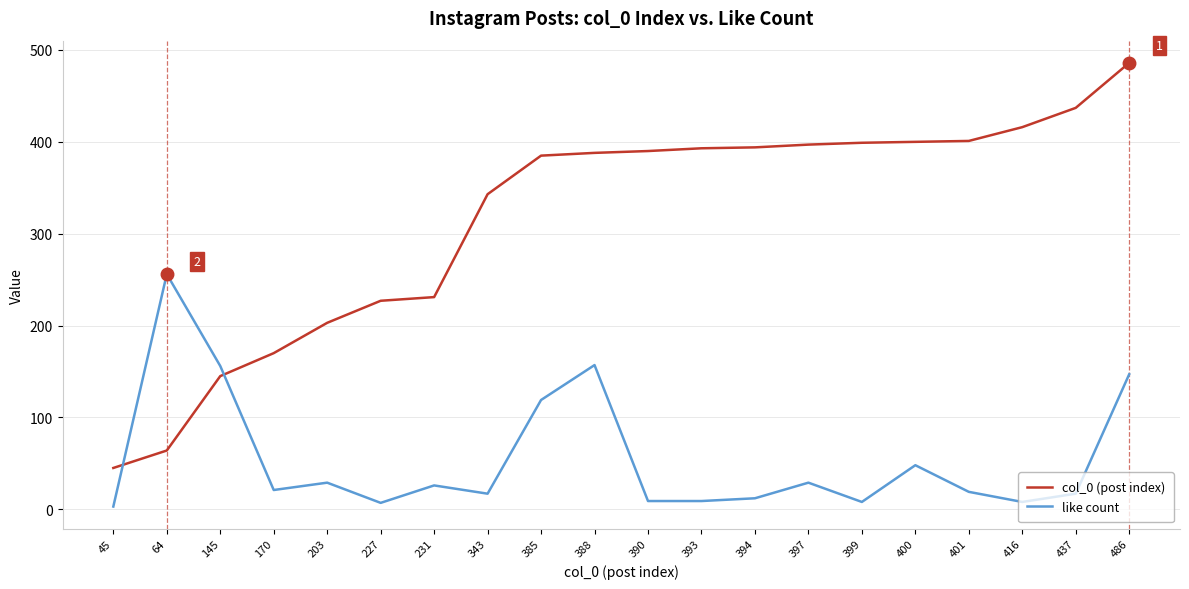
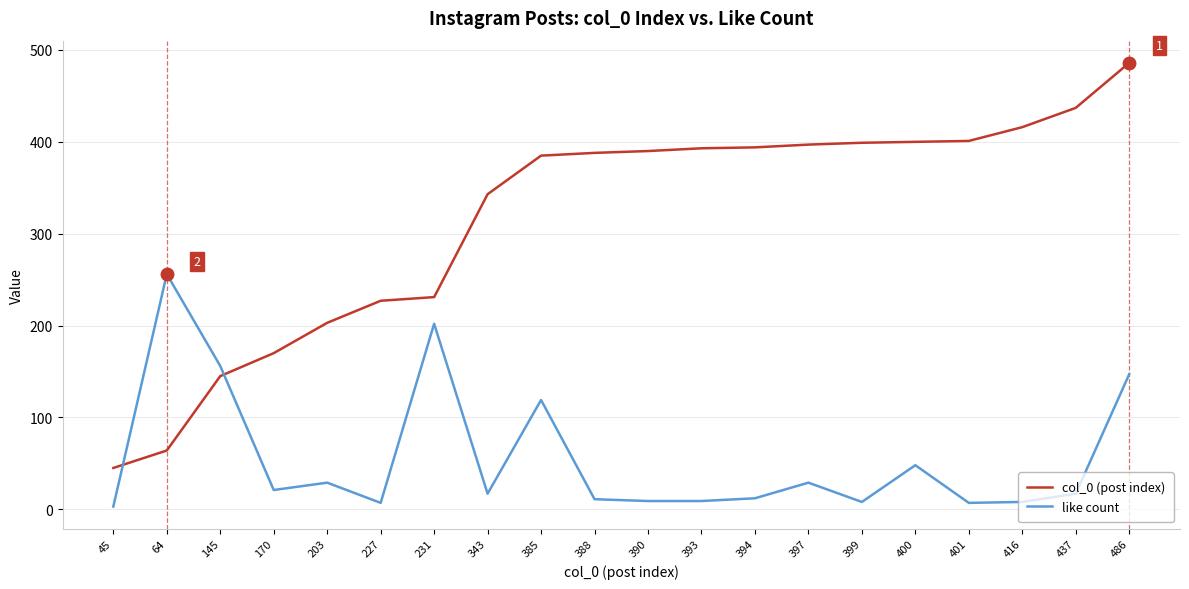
like count, 231: 30 -> 200
like count, 388: 160 -> 10
like count, 401: 20 -> 10
